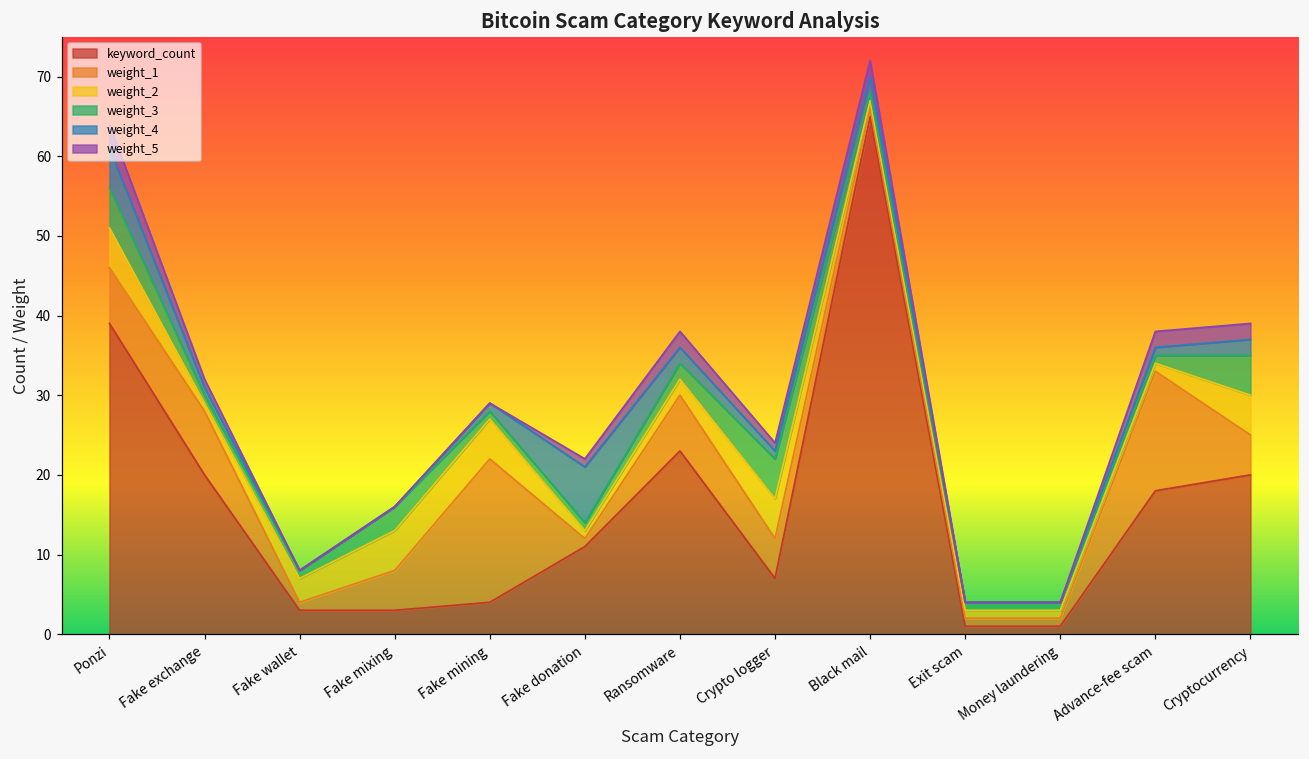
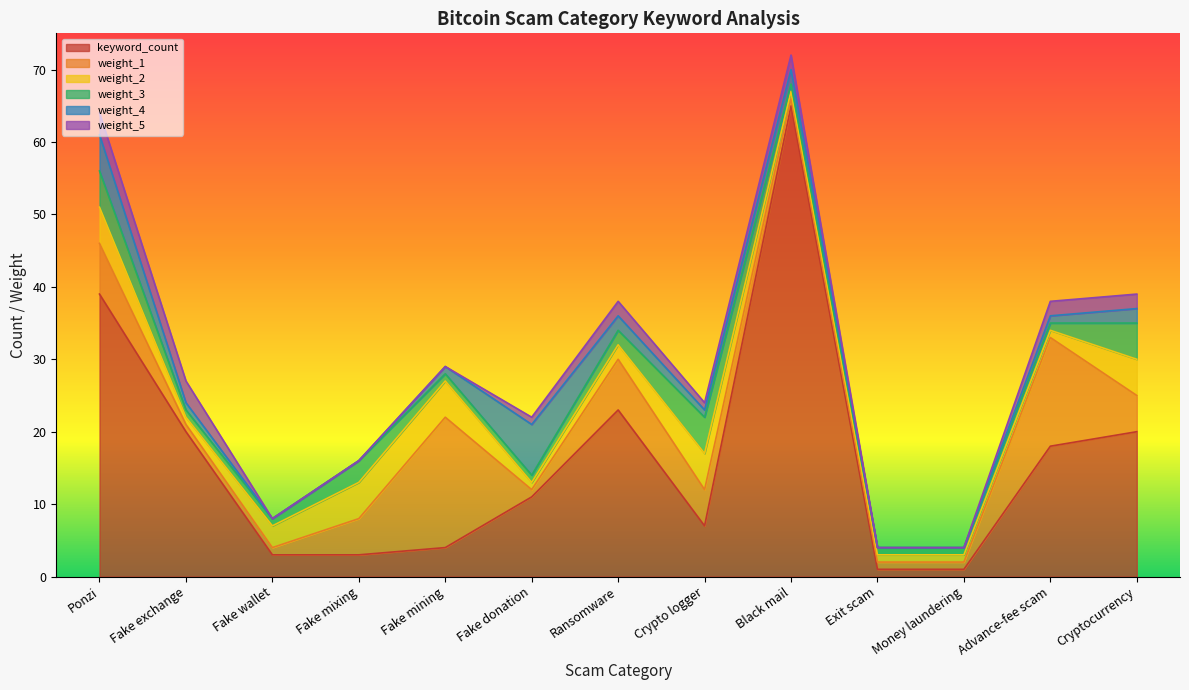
weight_1, Fake exchange: 8 -> 1
weight_5, Fake exchange: 1 -> 3
